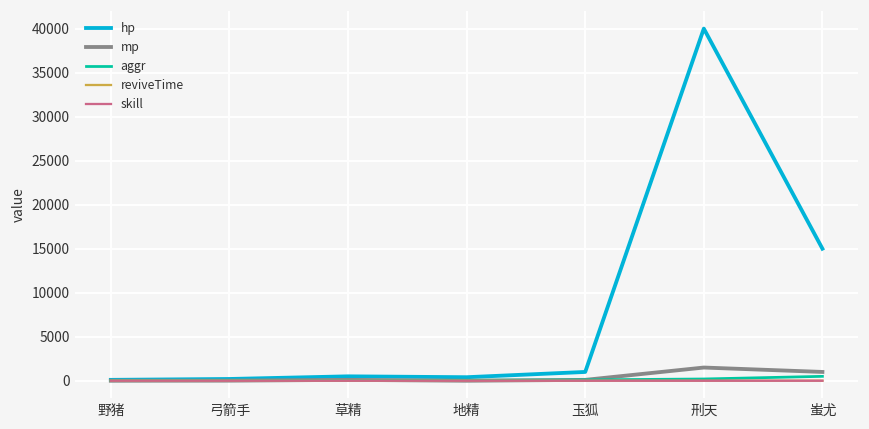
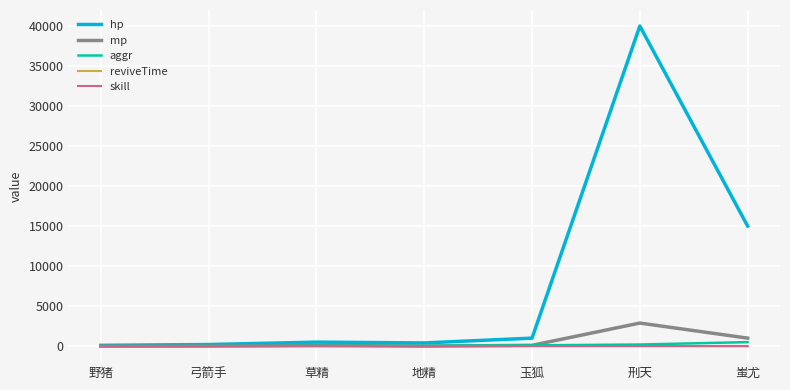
mp, 刑天: 2000 -> 3000
